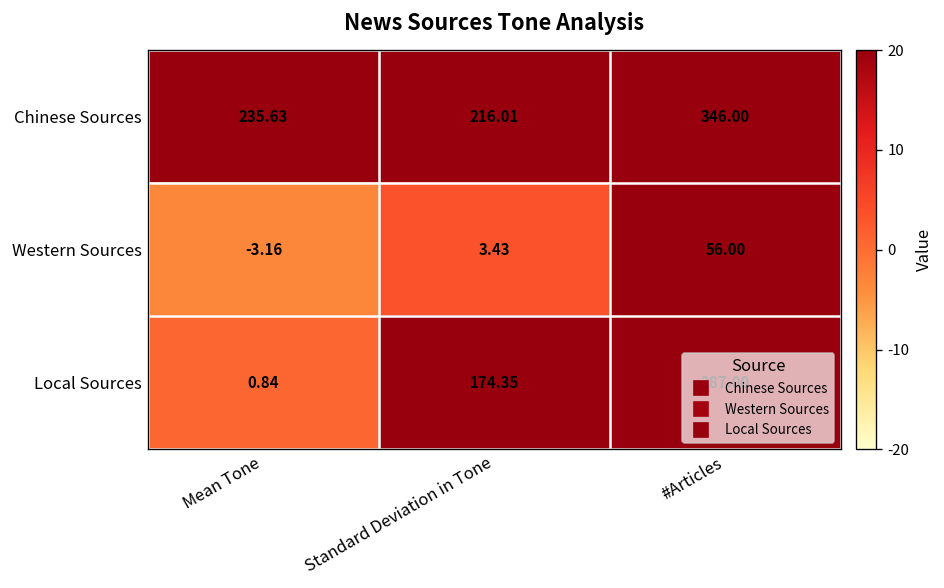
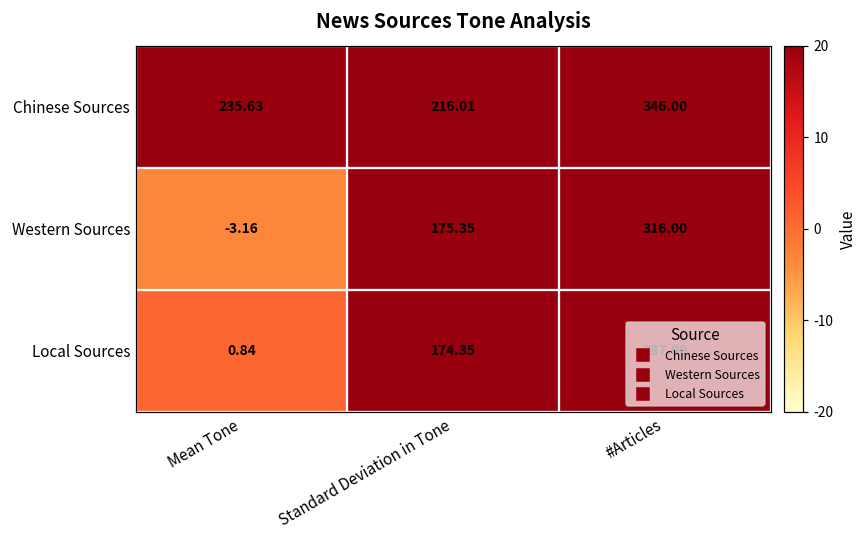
Western Sources, Standard Deviation in Tone: 3.43 -> 175.35
Western Sources, #Articles: 56.00 -> 316.00
